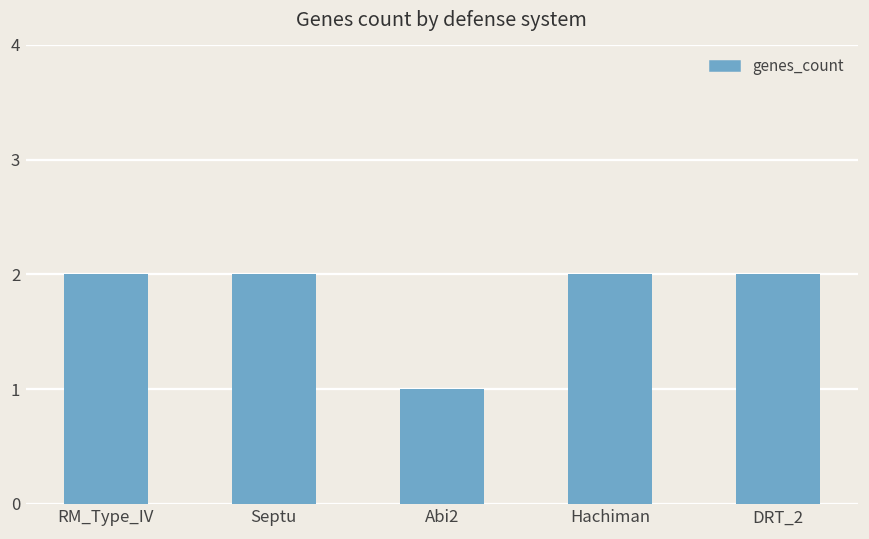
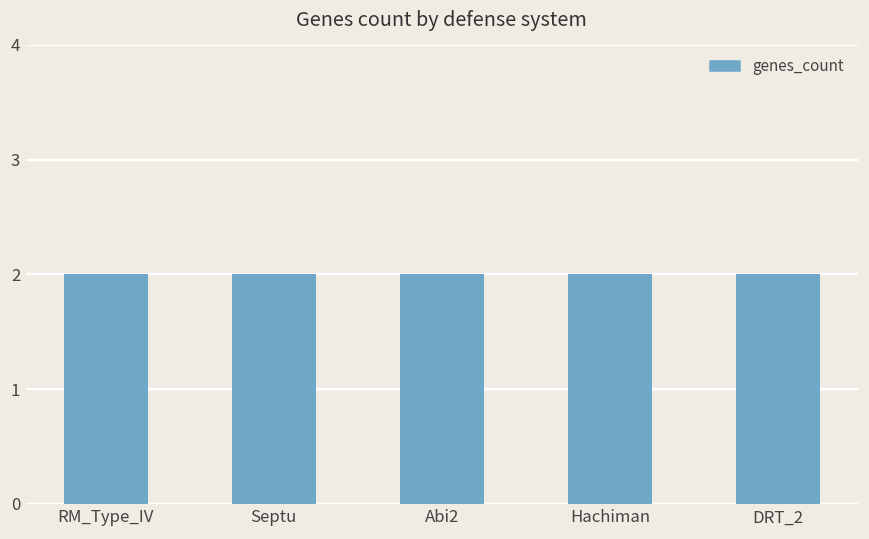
Abi2: 1 -> 2
